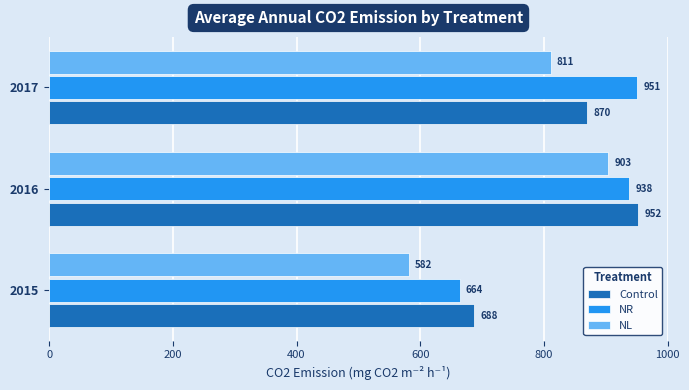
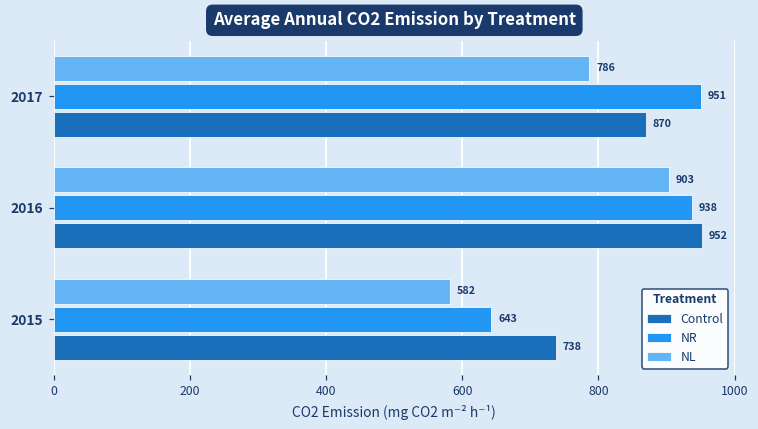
NL, 2017: 811 -> 786
NR, 2015: 664 -> 643
Control, 2015: 688 -> 738
